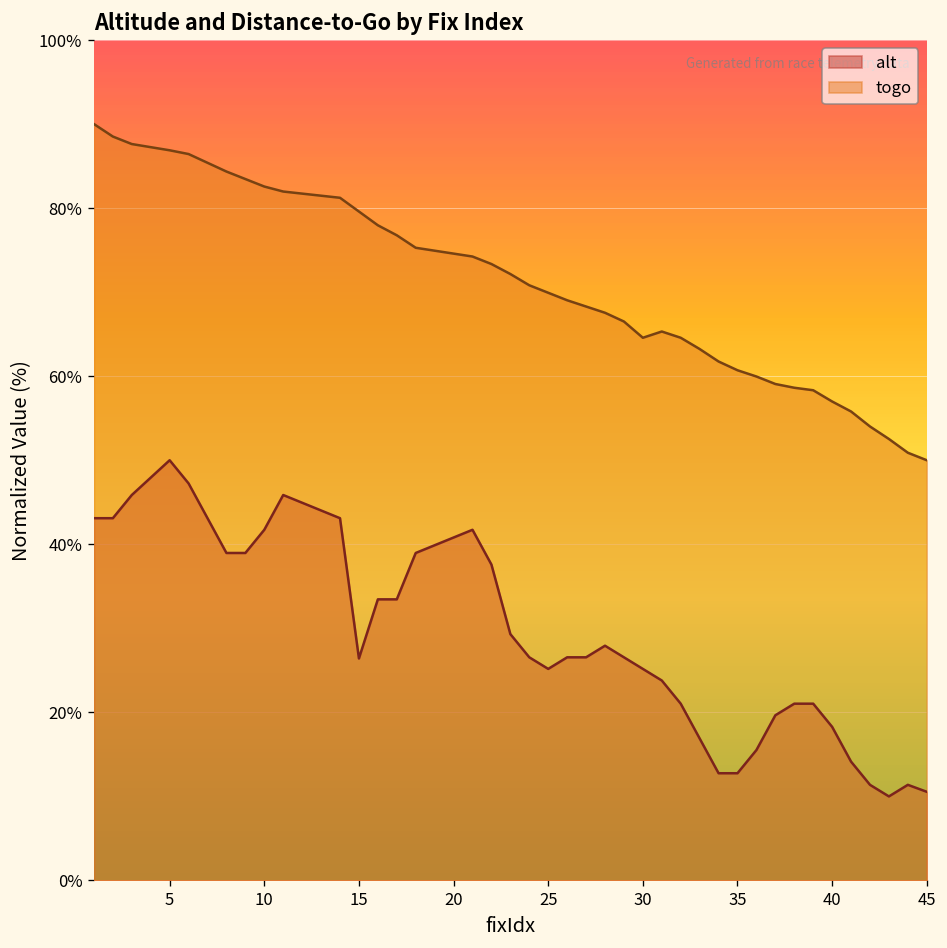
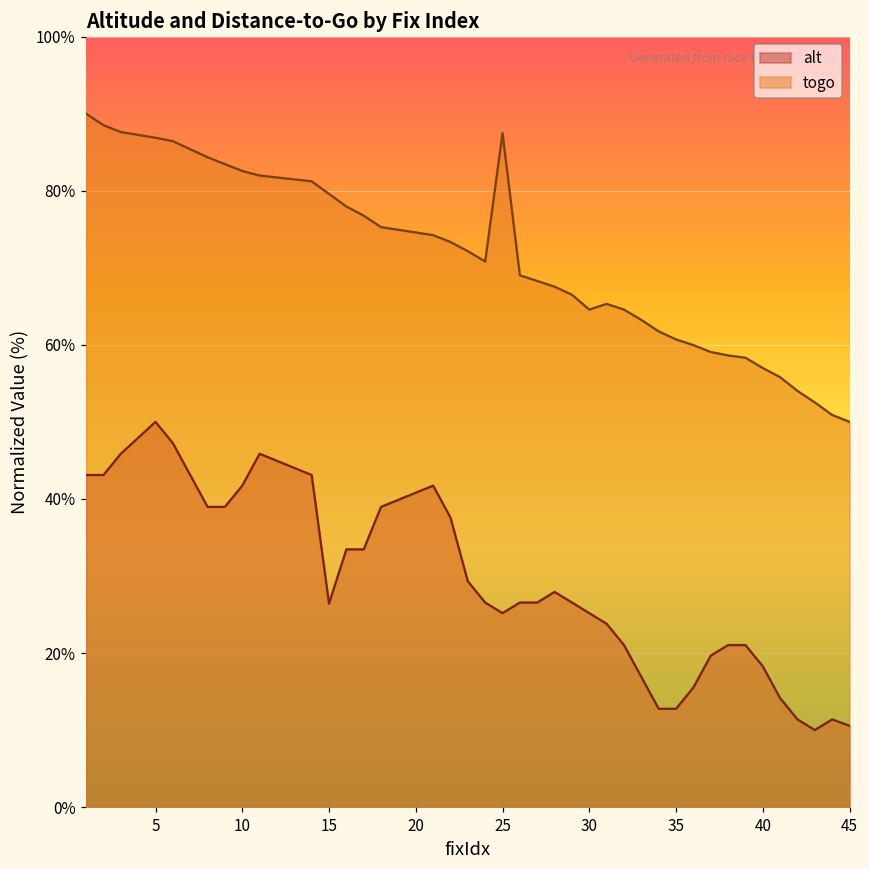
togo, 25: 70% -> 87%
